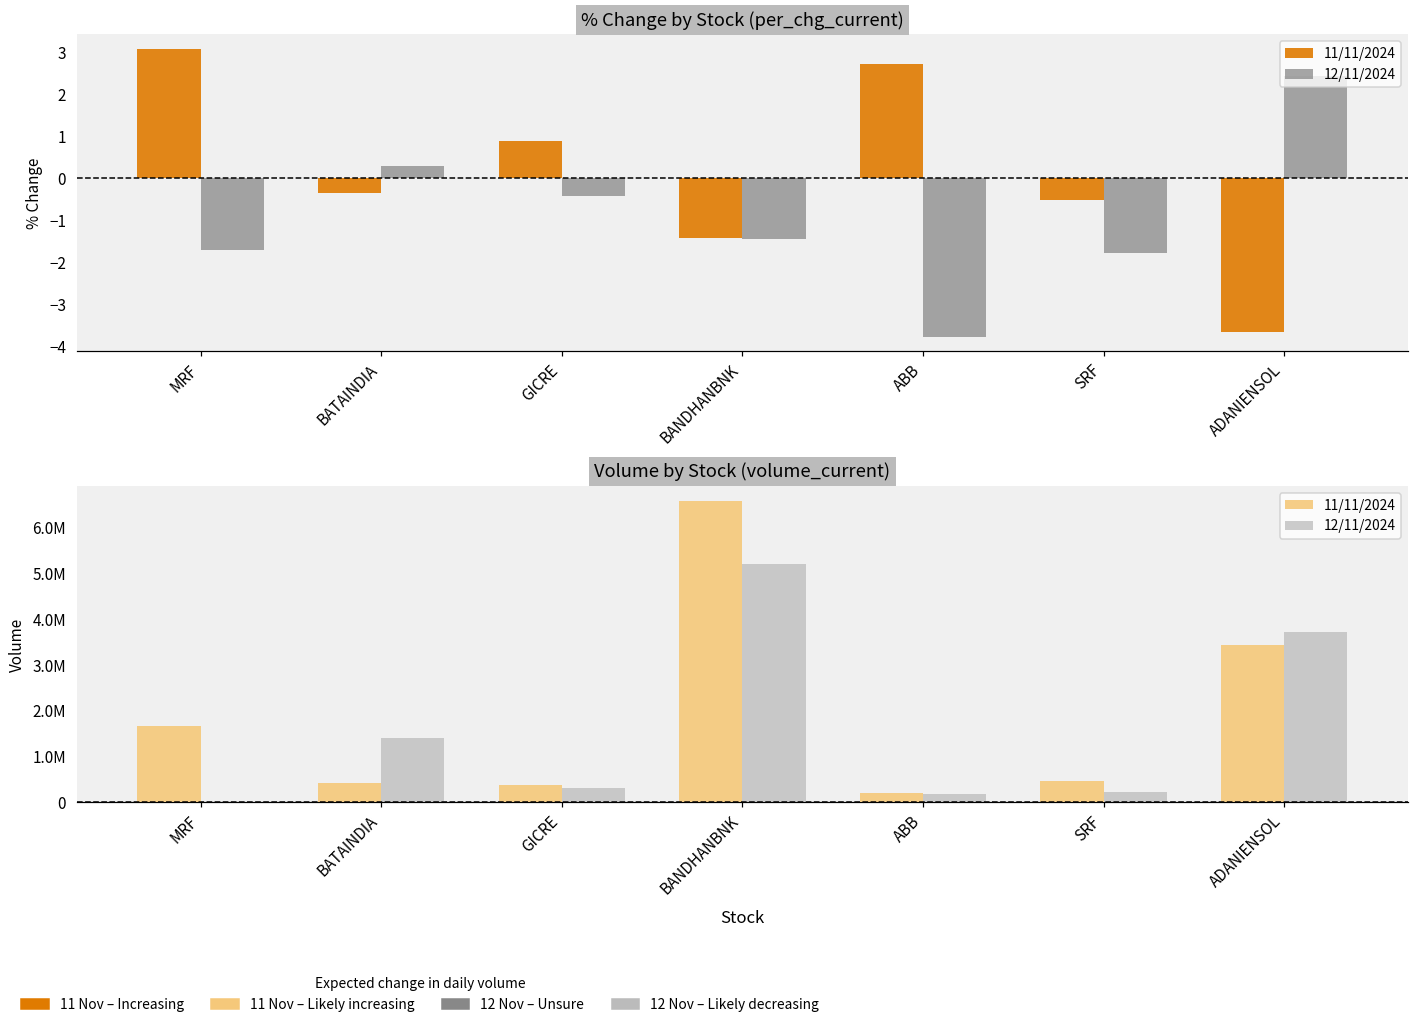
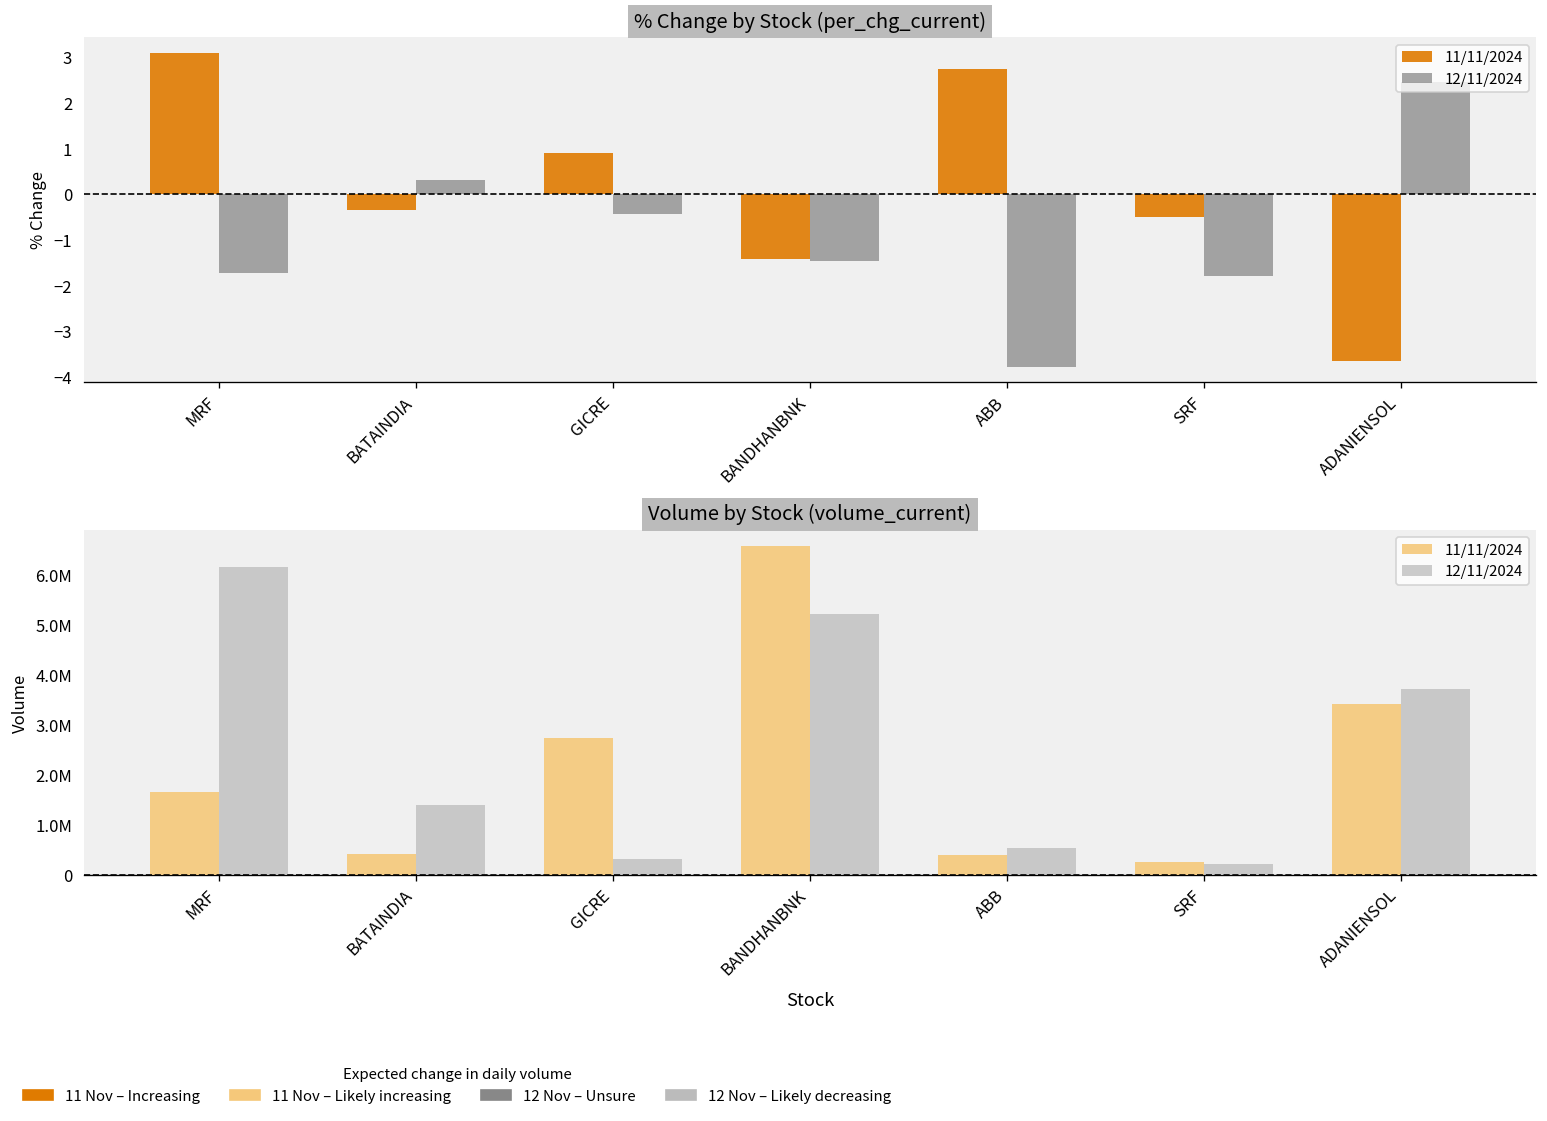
Volume by Stock (volume_current), 12/11/2024, MRF: 0 -> 6200000
Volume by Stock (volume_current), 11/11/2024, GICRE: 400000 -> 2700000
Volume by Stock (volume_current), 11/11/2024, ABB: 200000 -> 400000
Volume by Stock (volume_current), 12/11/2024, ABB: 200000 -> 500000
Volume by Stock (volume_current), 11/11/2024, SRF: 500000 -> 300000
